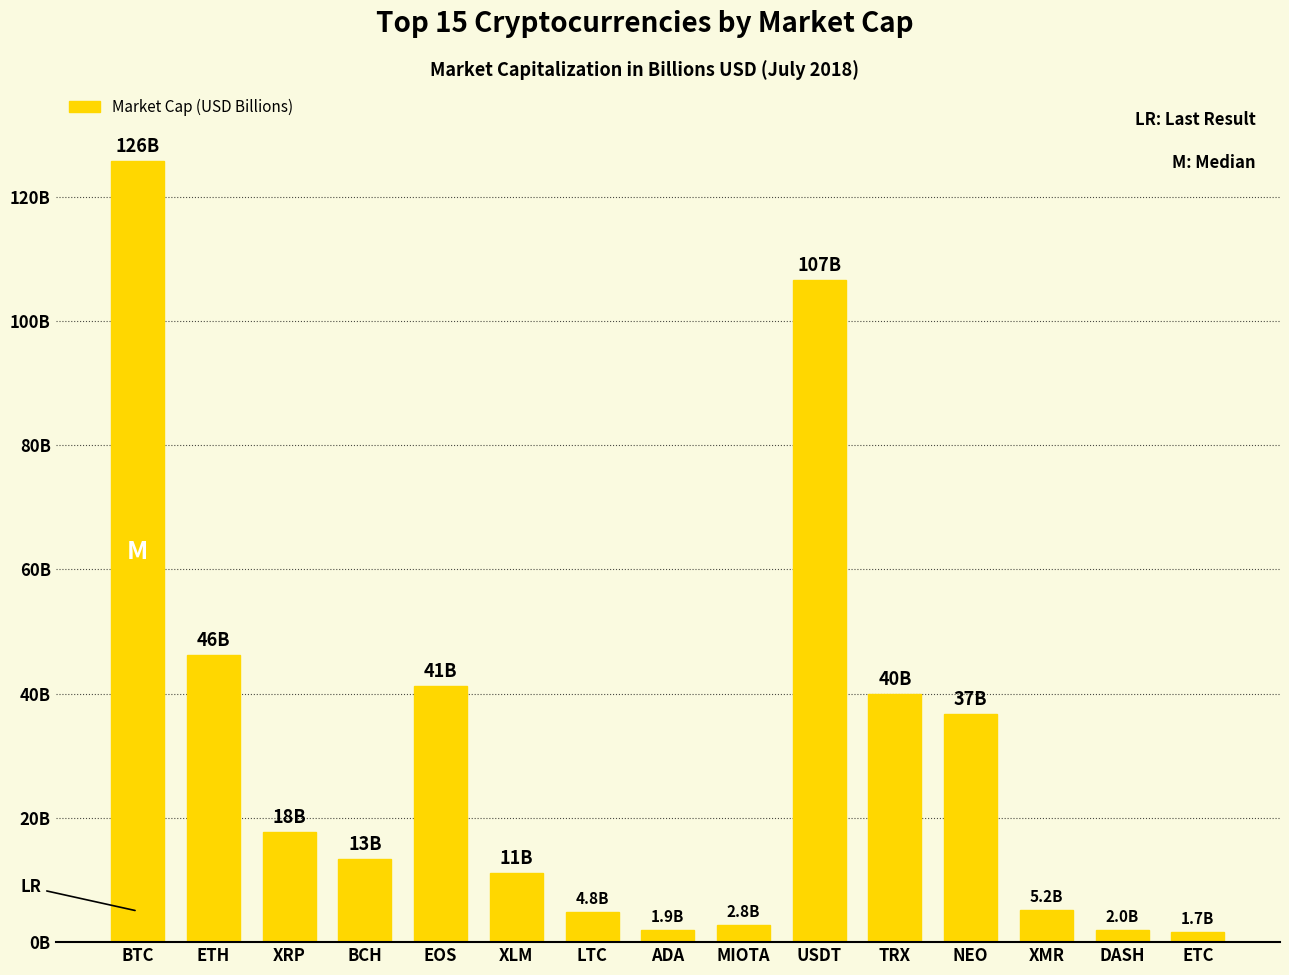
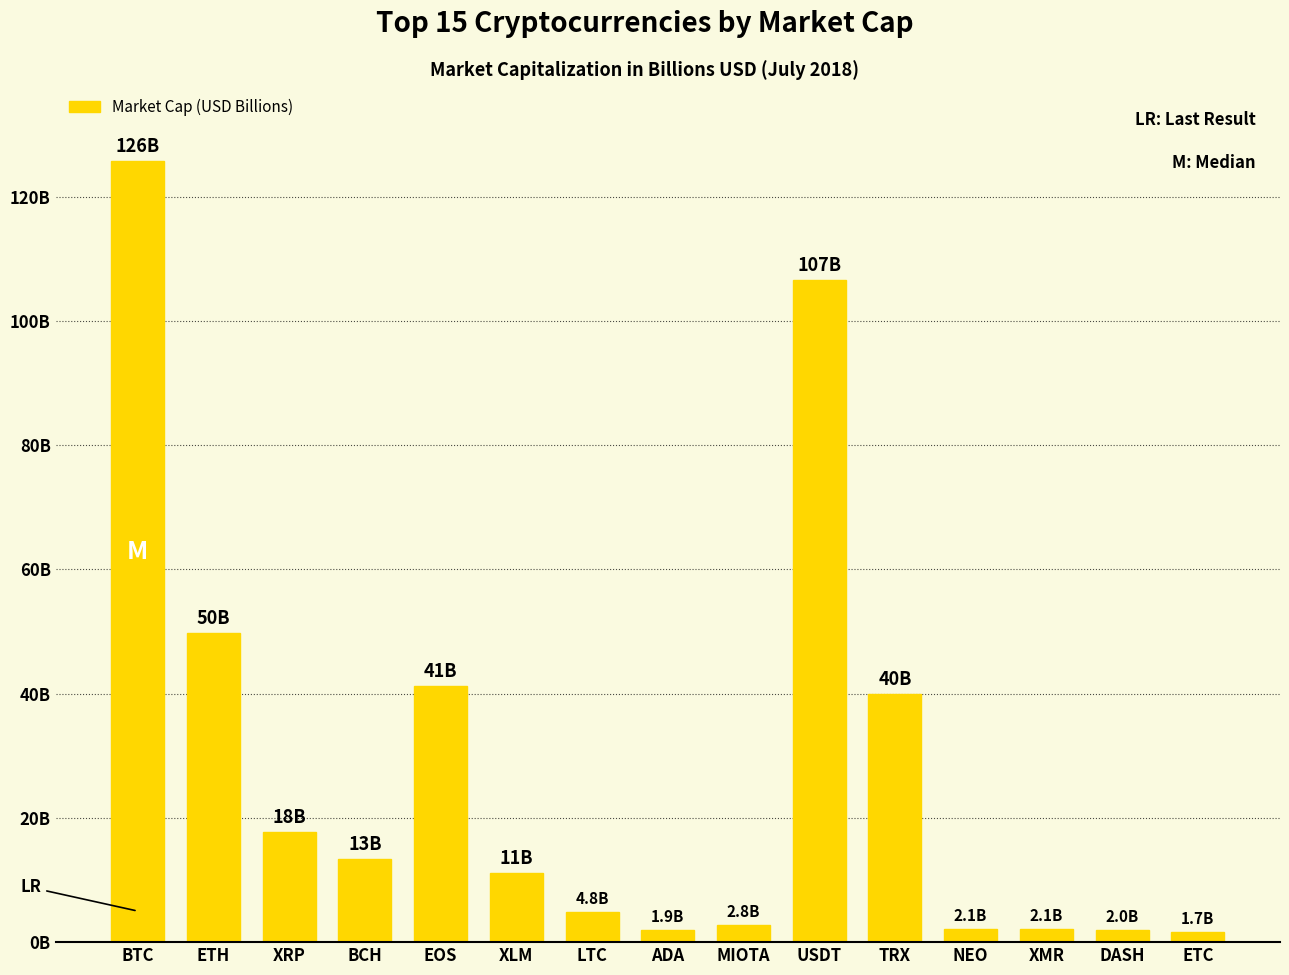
ETH: 46B -> 50B
NEO: 37B -> 2.1B
XMR: 5.2B -> 2.1B
